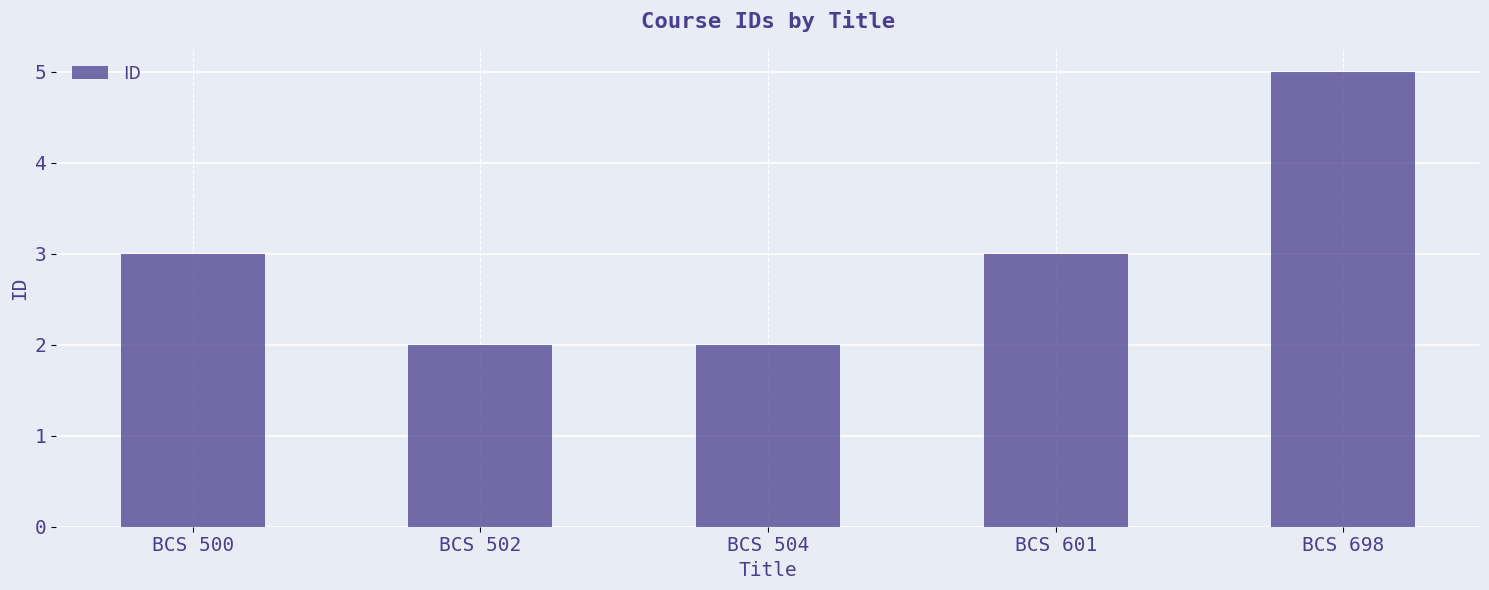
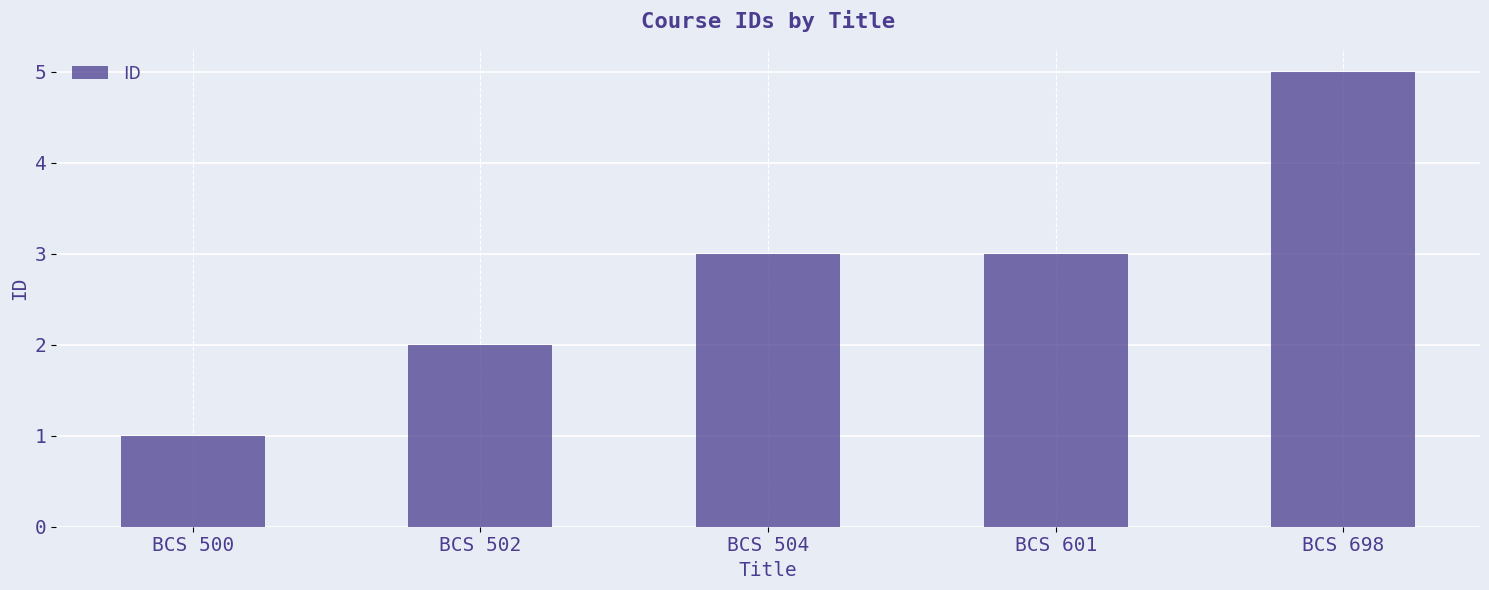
BCS 500: 3 -> 1
BCS 504: 2 -> 3
